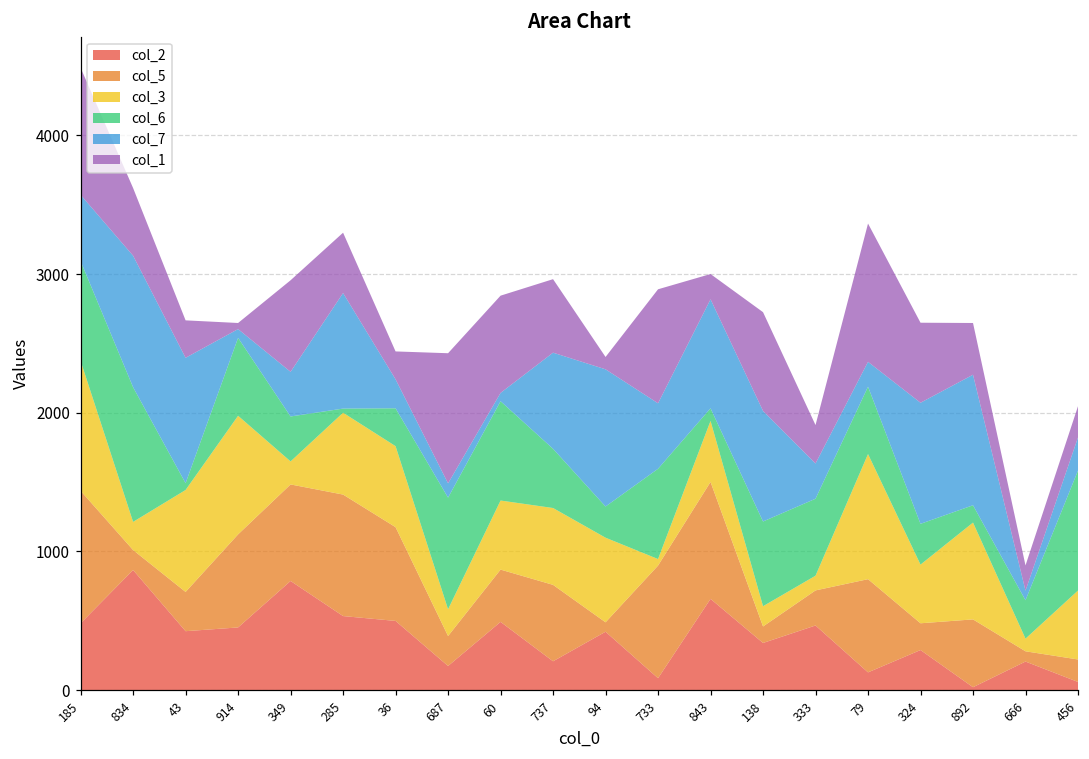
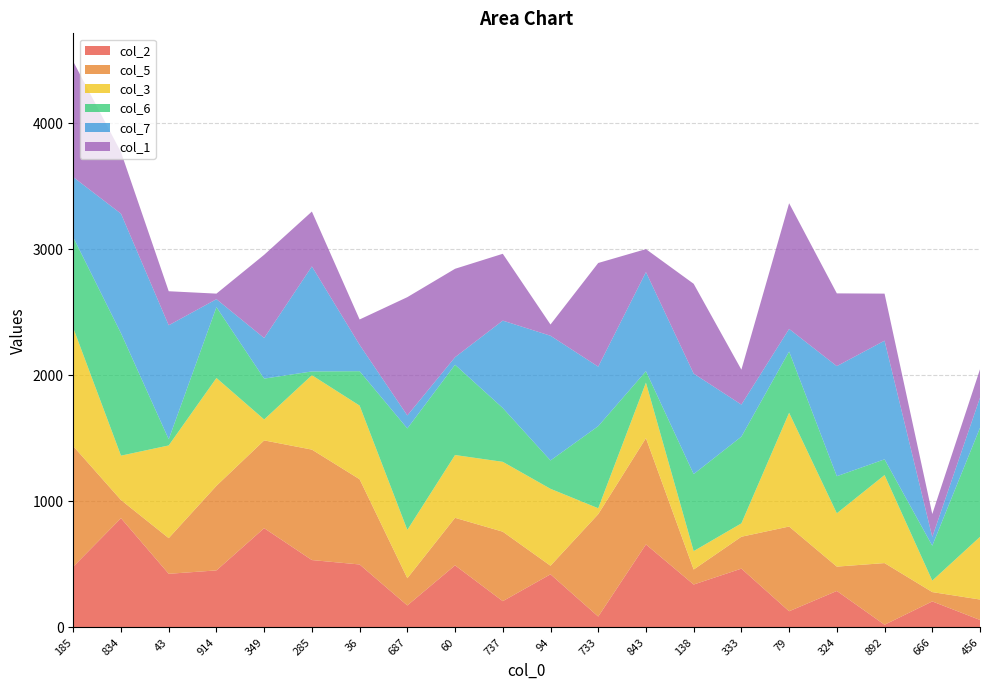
col_3, 834: 200 -> 350
col_3, 687: 190 -> 380
col_6, 333: 560 -> 690
